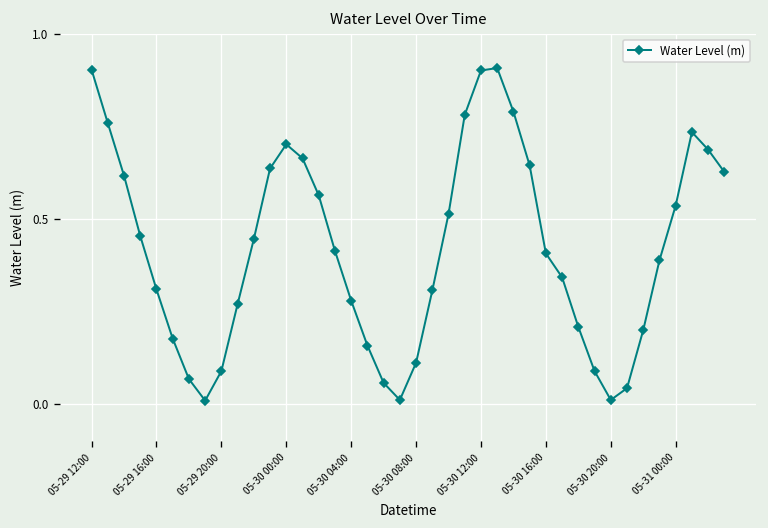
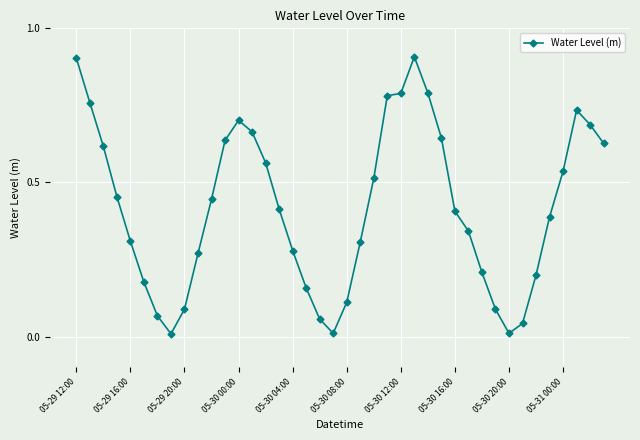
05-30 12:00: 0.90 -> 0.79
